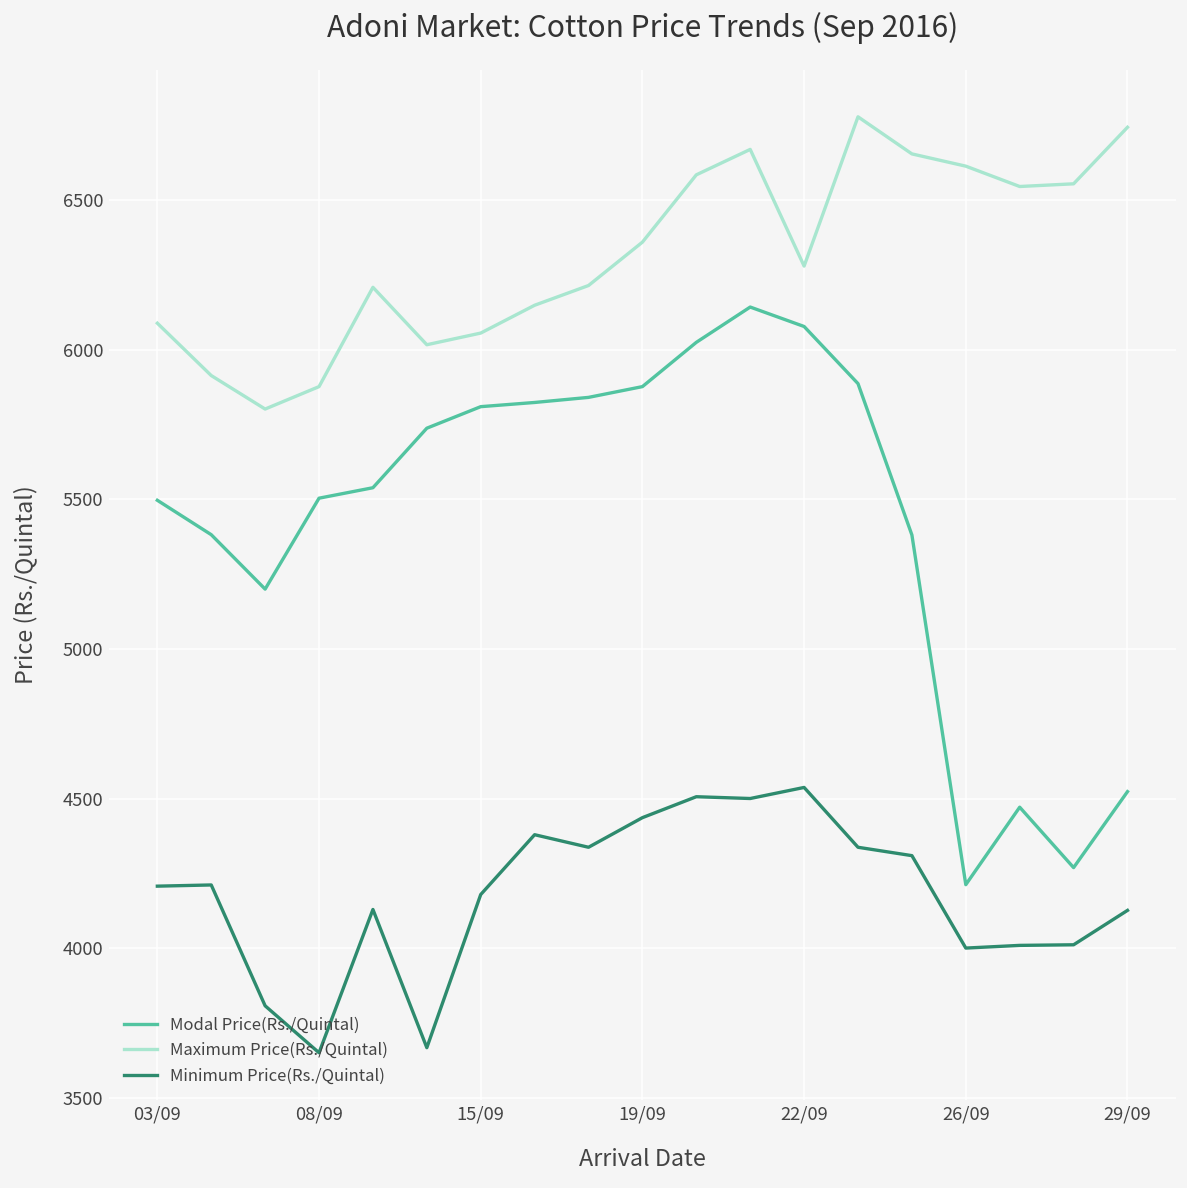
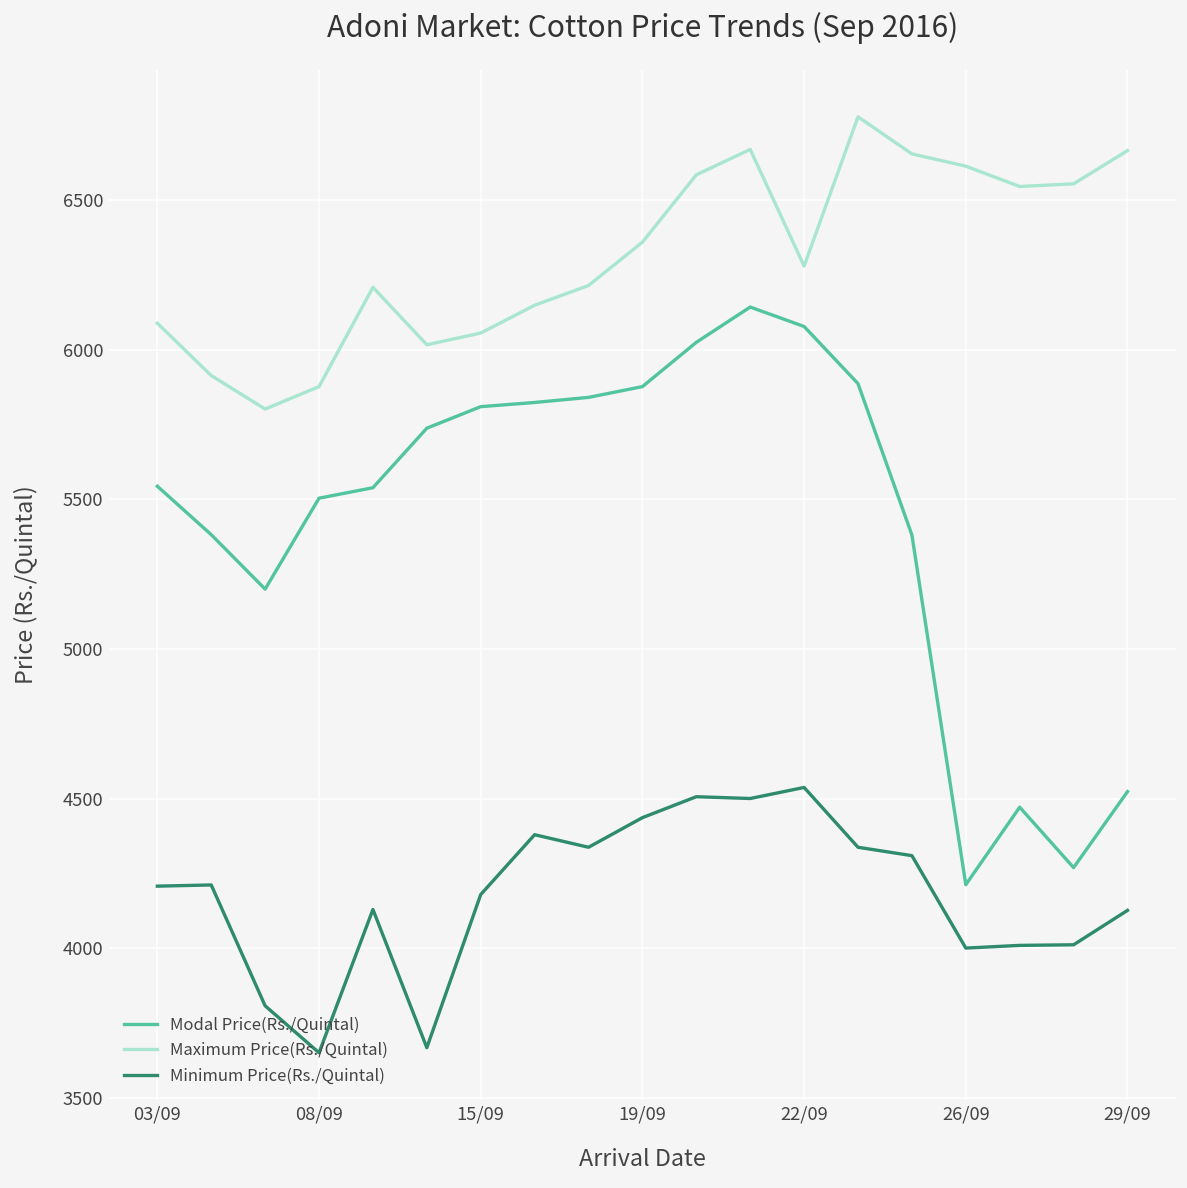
Modal Price(Rs./Quintal), 03/09: 5500 -> 5540
Maximum Price(Rs./Quintal), 29/09: 6740 -> 6670
